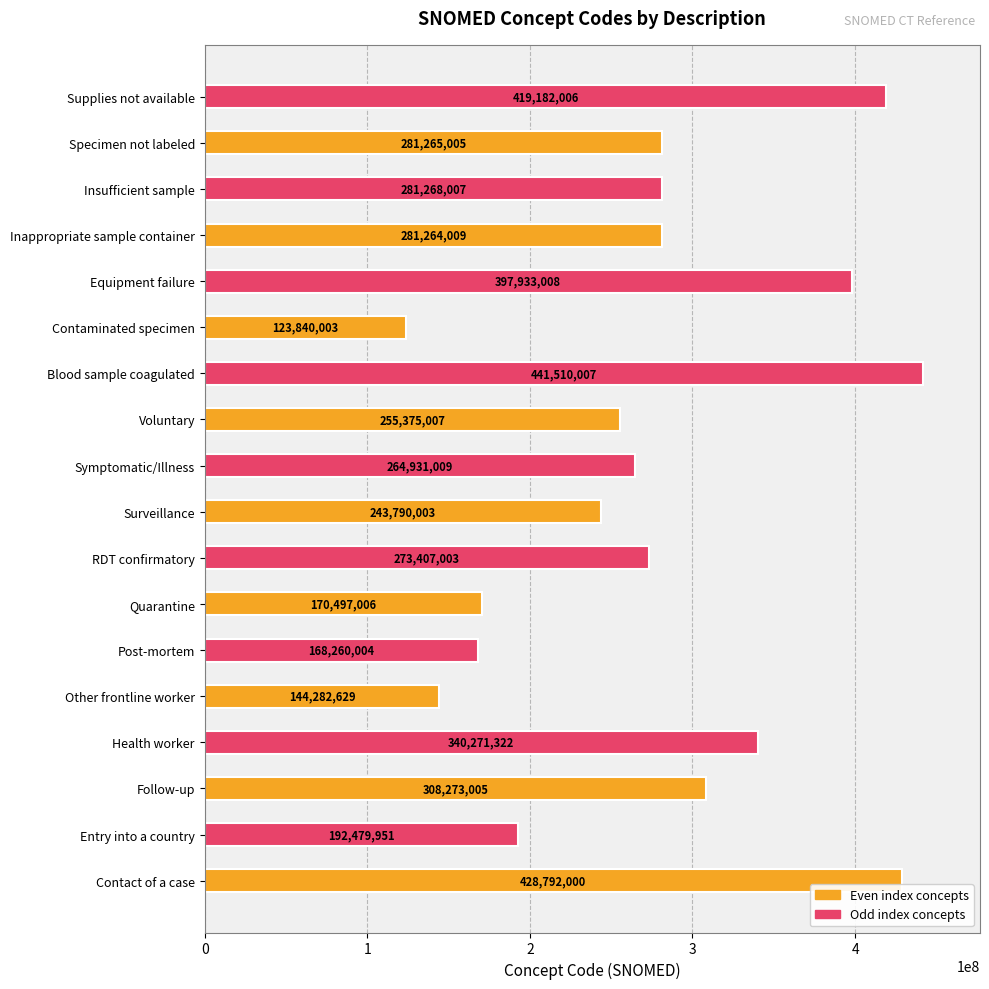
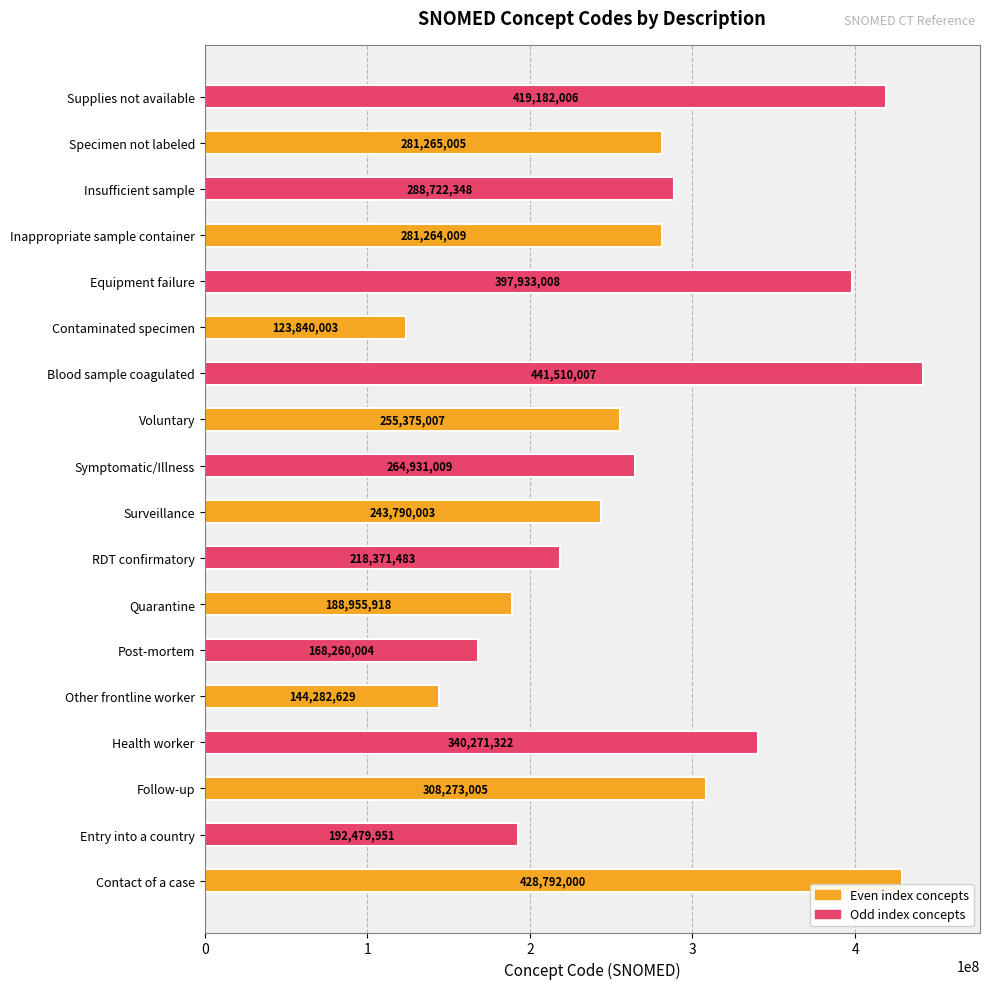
Odd index concepts, Insufficient sample: 281,268,007 -> 288,722,348
Odd index concepts, RDT confirmatory: 273,407,003 -> 218,371,483
Even index concepts, Quarantine: 170,497,006 -> 188,955,918
